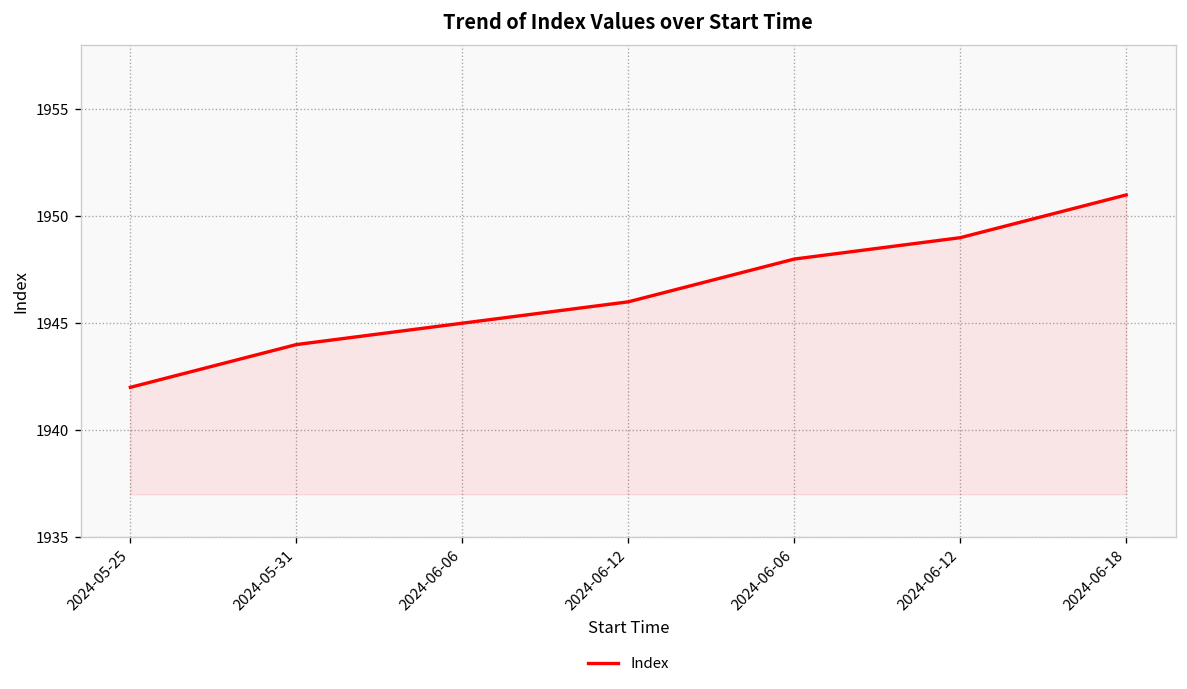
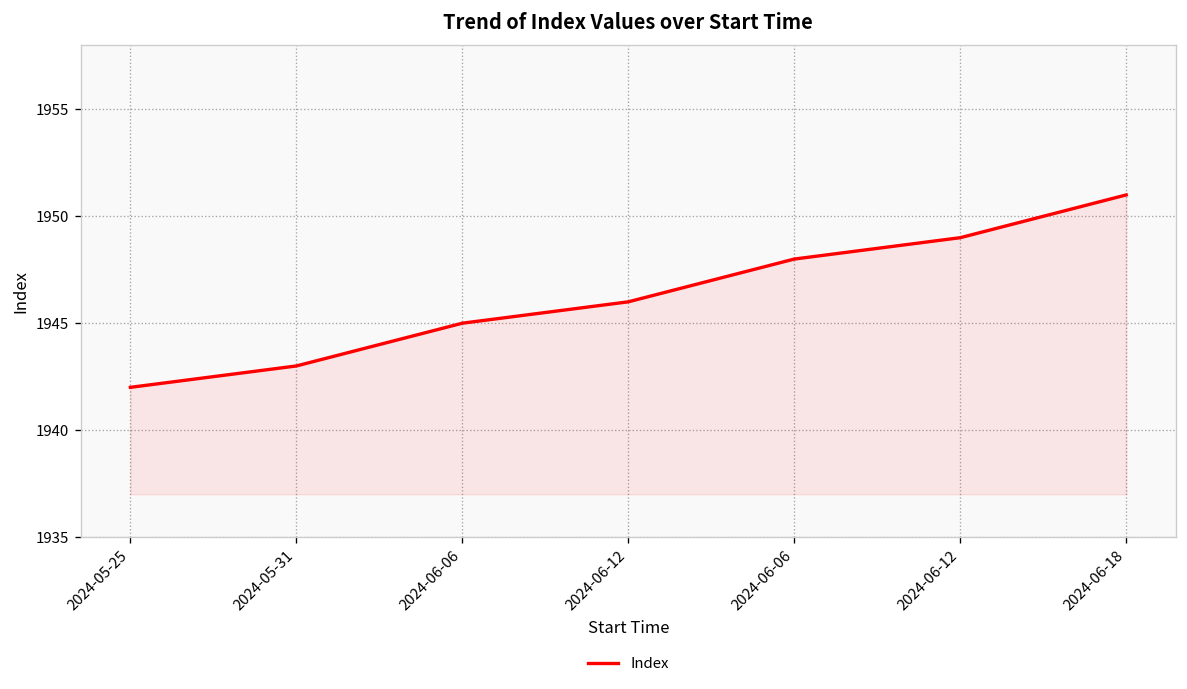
2024-05-31: 1944 -> 1943
